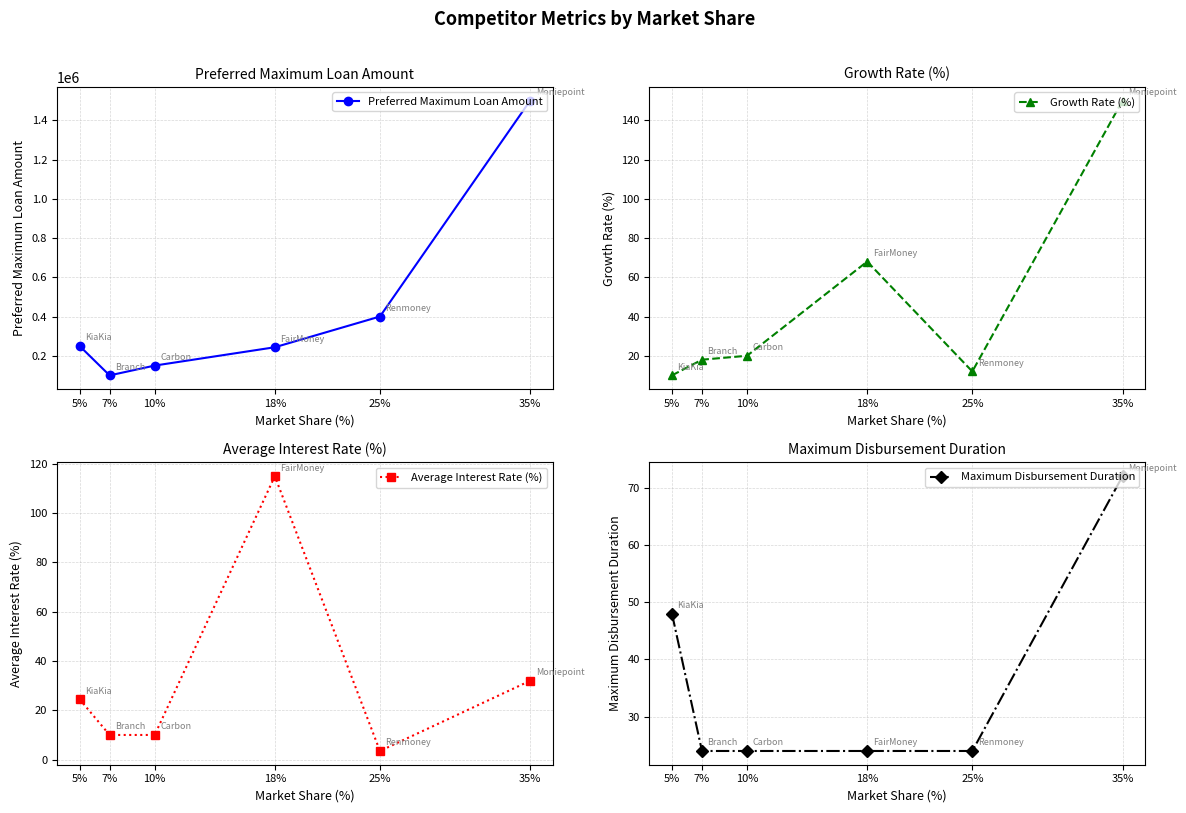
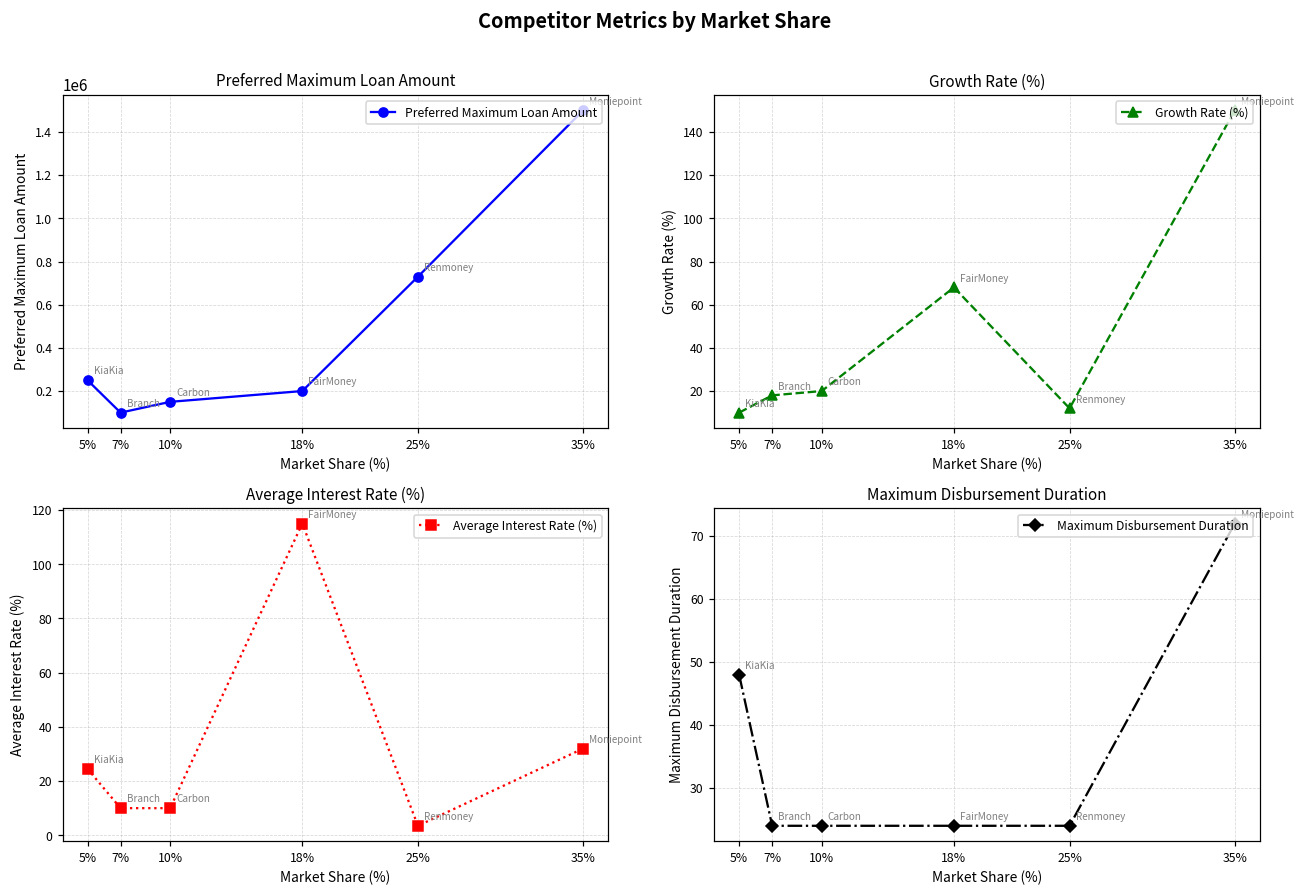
Preferred Maximum Loan Amount, 18%: 240000 -> 200000
Preferred Maximum Loan Amount, 25%: 400000 -> 730000
